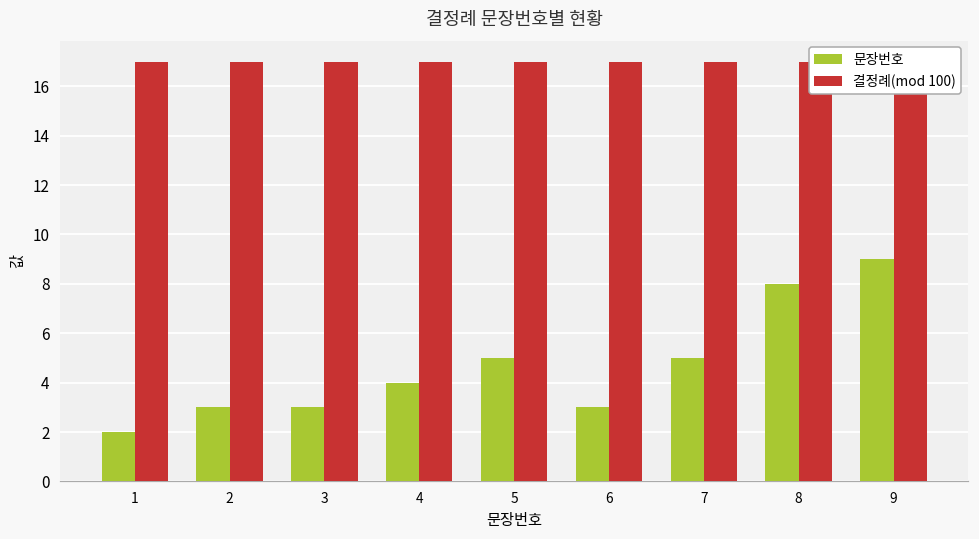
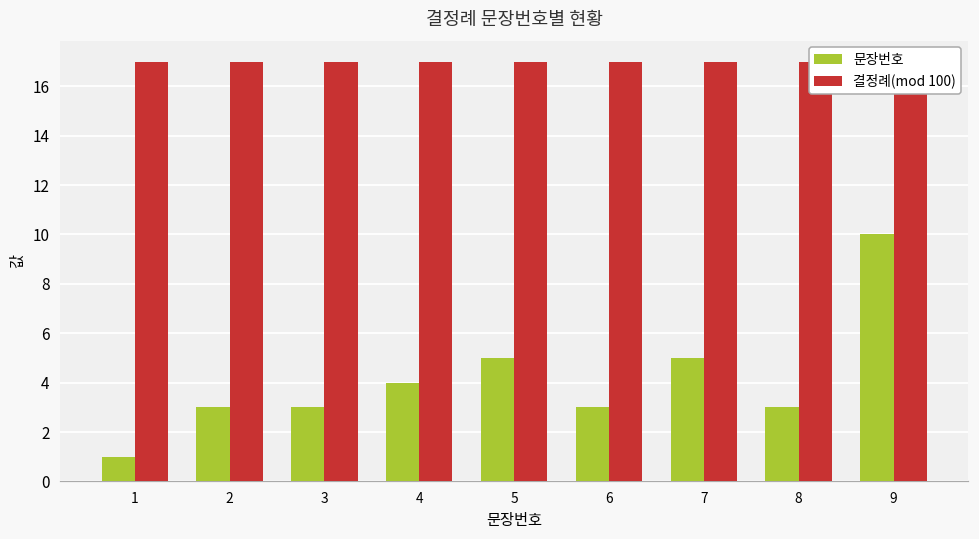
문장번호, 1: 2 -> 1
문장번호, 8: 8 -> 3
문장번호, 9: 9 -> 10
